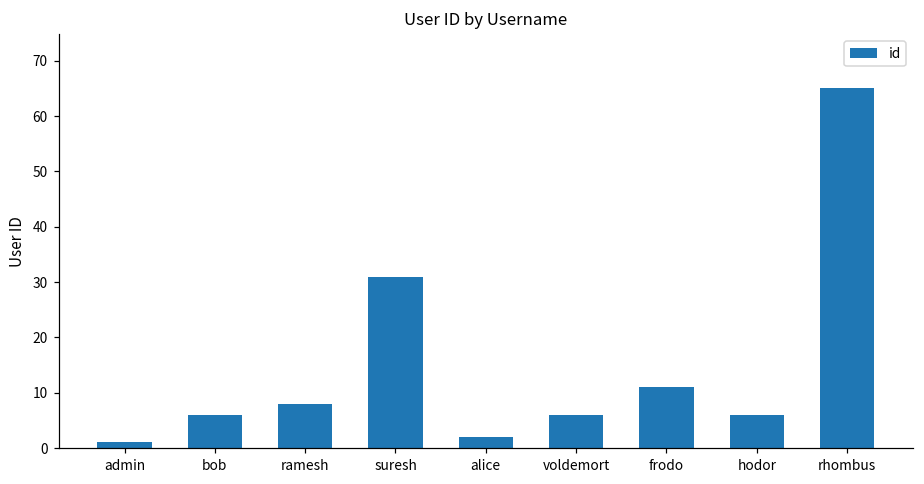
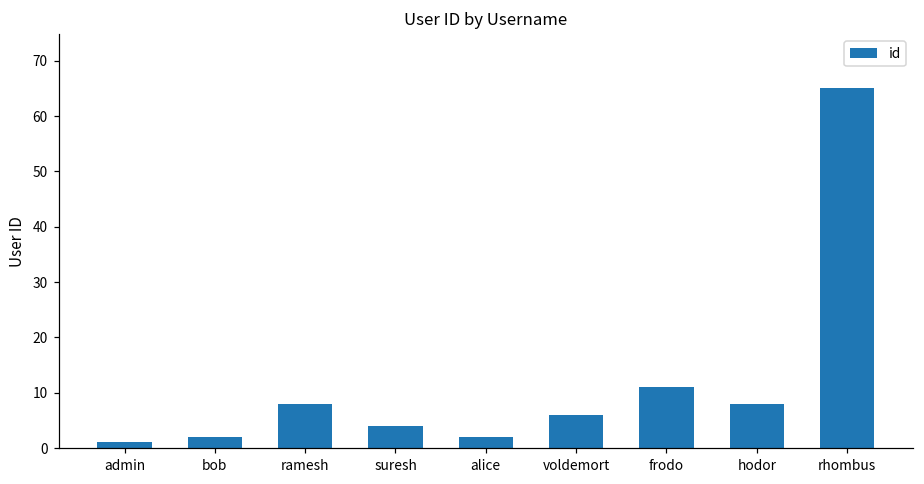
bob: 6 -> 2
suresh: 31 -> 4
hodor: 6 -> 8
